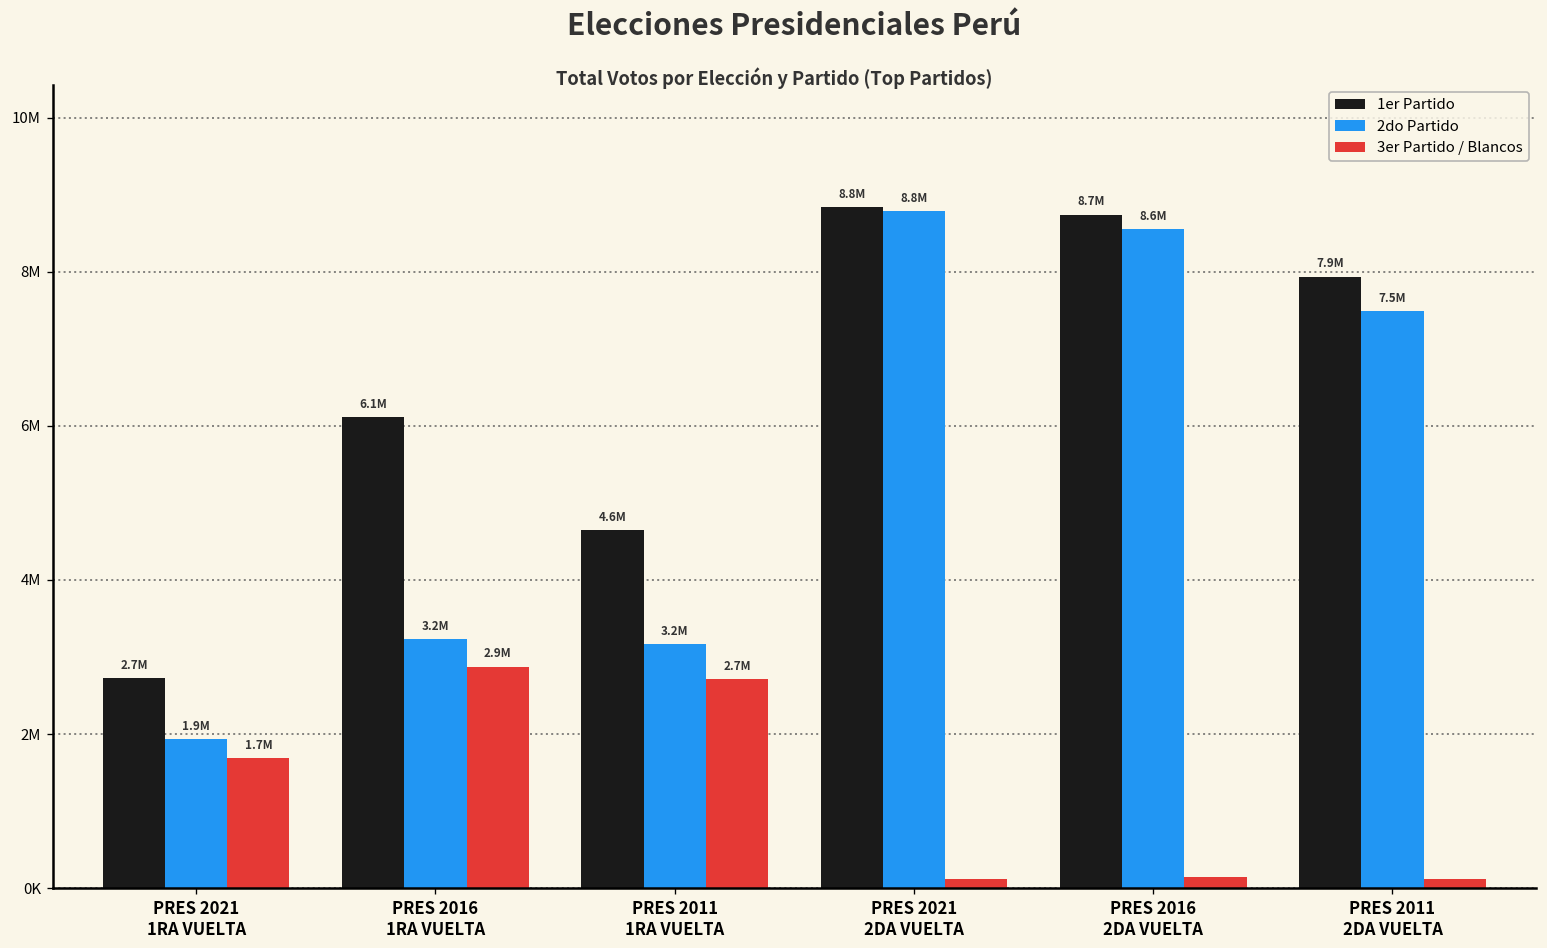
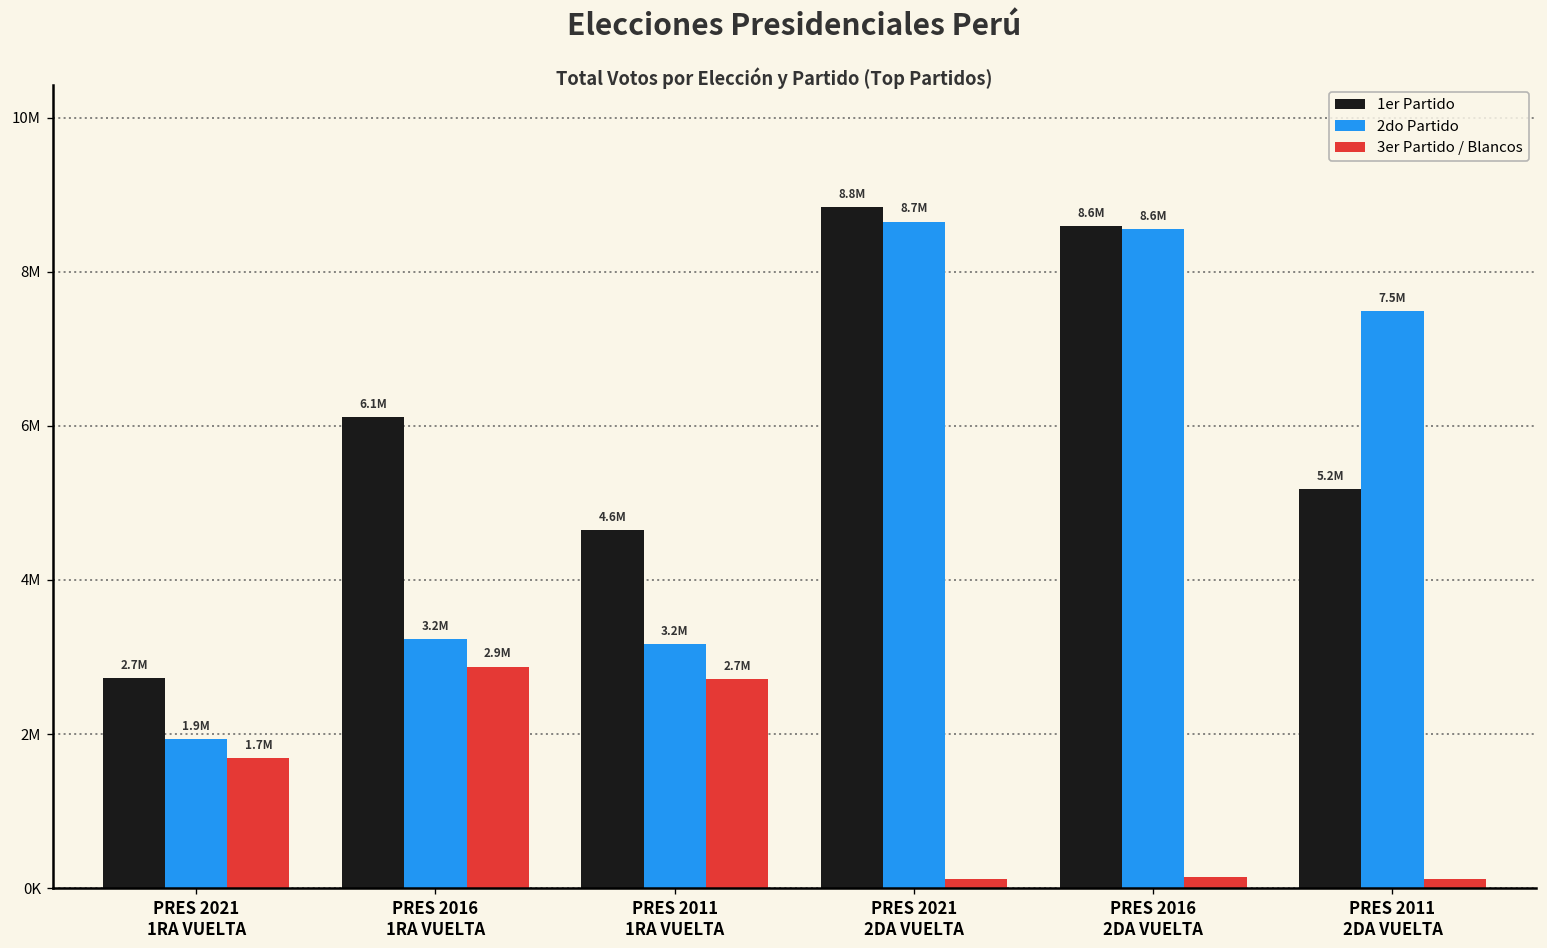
2do Partido, PRES 2021 2DA VUELTA: 8.8M -> 8.7M
1er Partido, PRES 2016 2DA VUELTA: 8.7M -> 8.6M
1er Partido, PRES 2011 2DA VUELTA: 7.9M -> 5.2M
